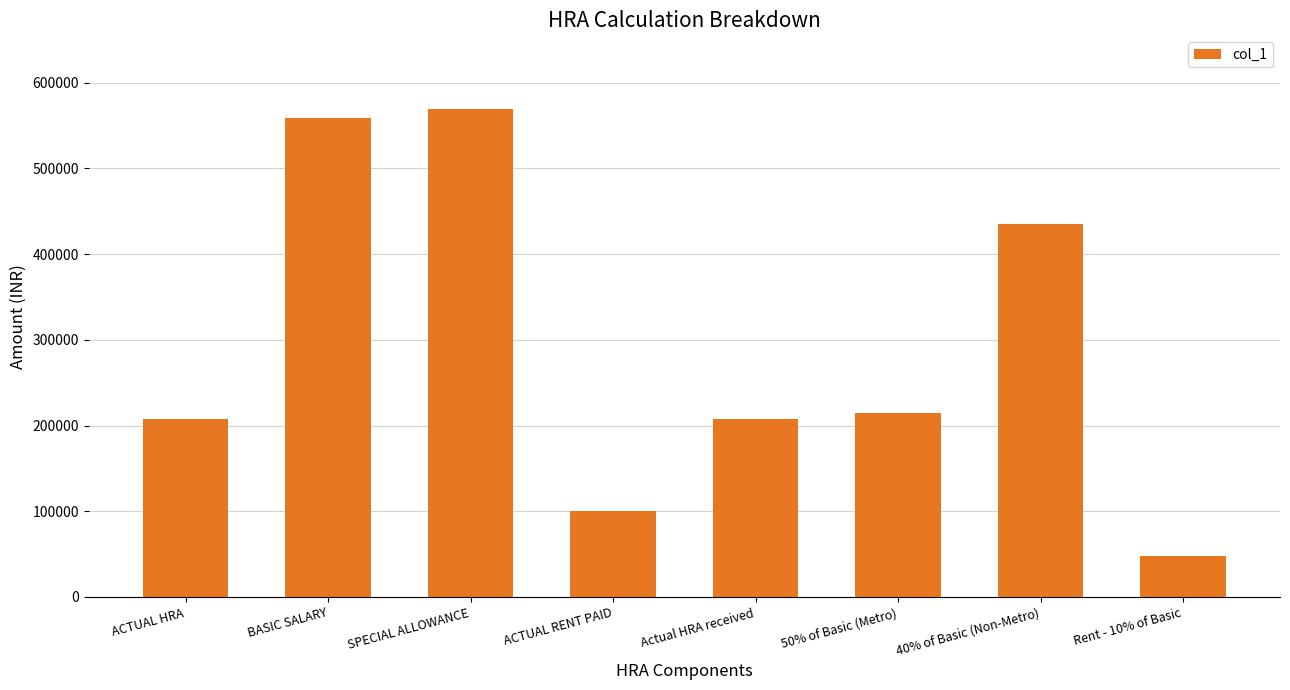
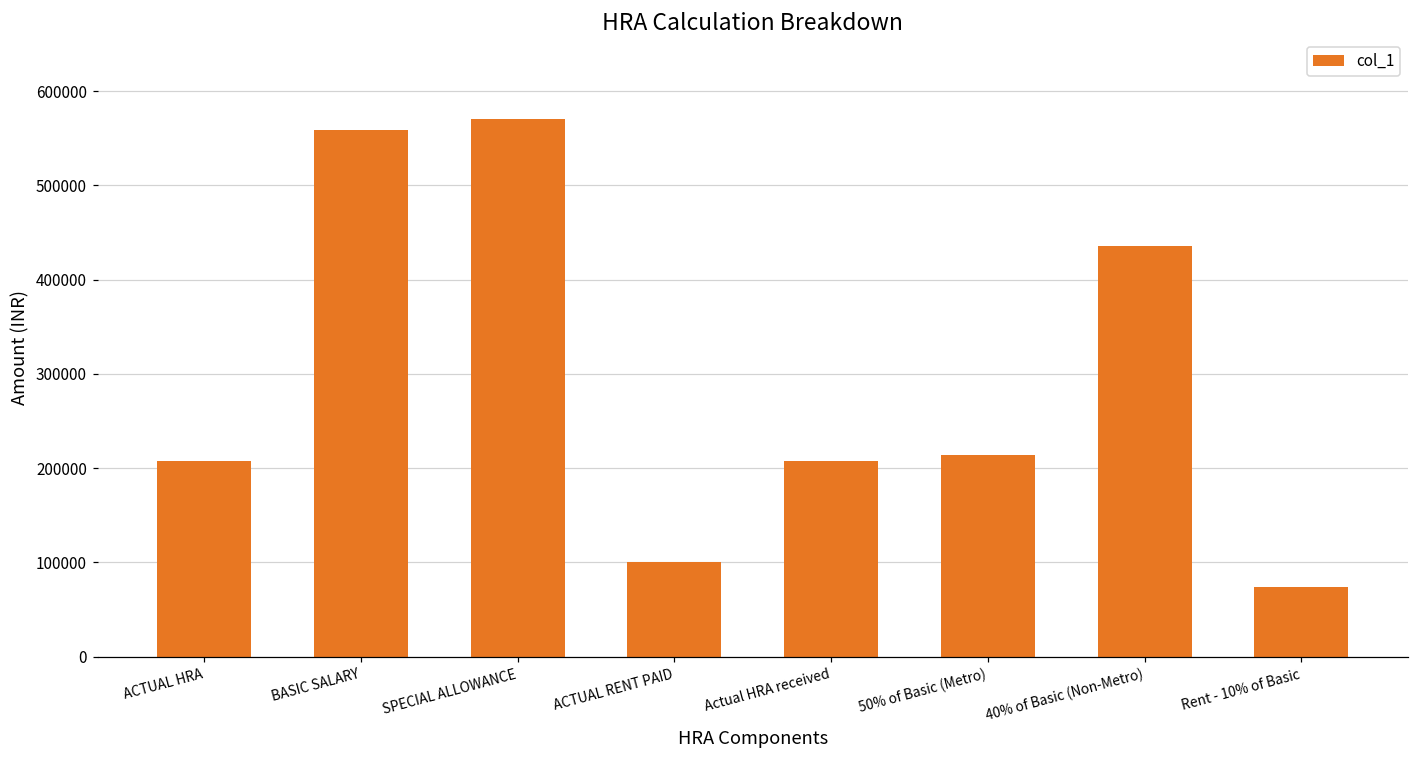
Rent - 10% of Basic: 50000 -> 70000
